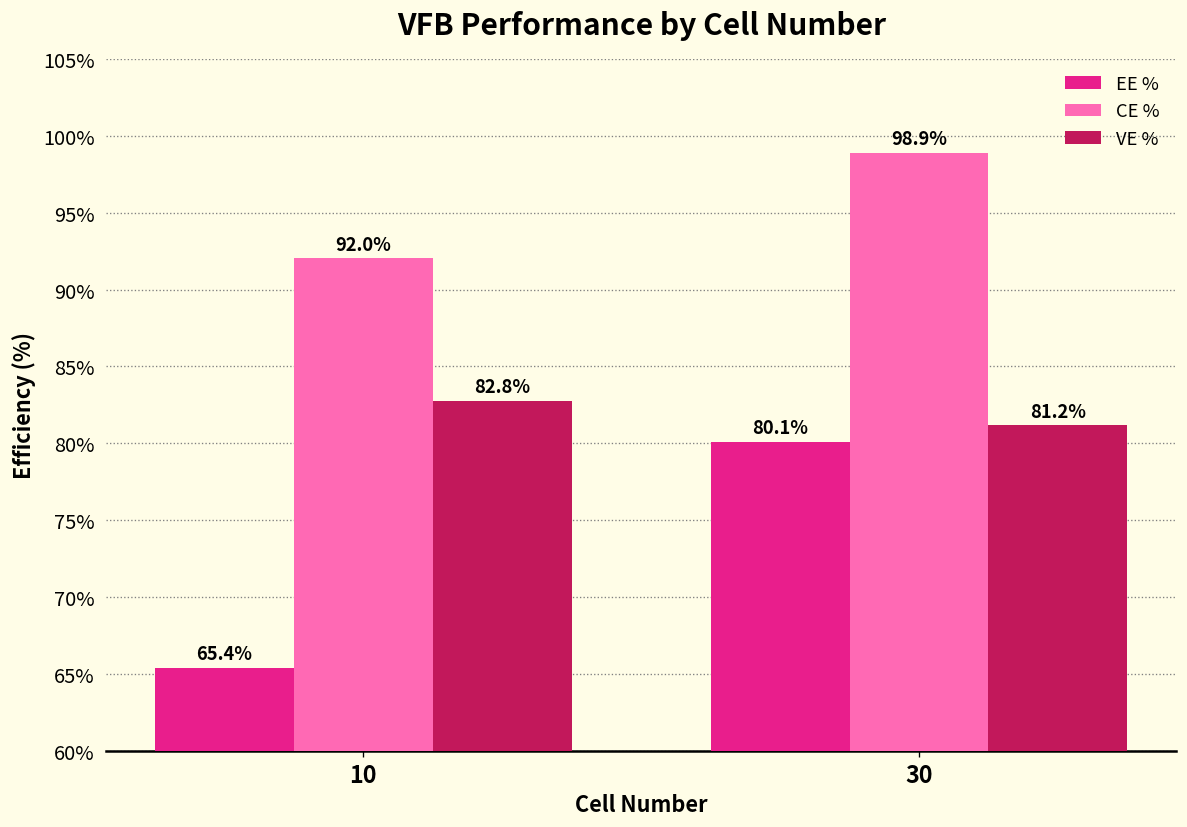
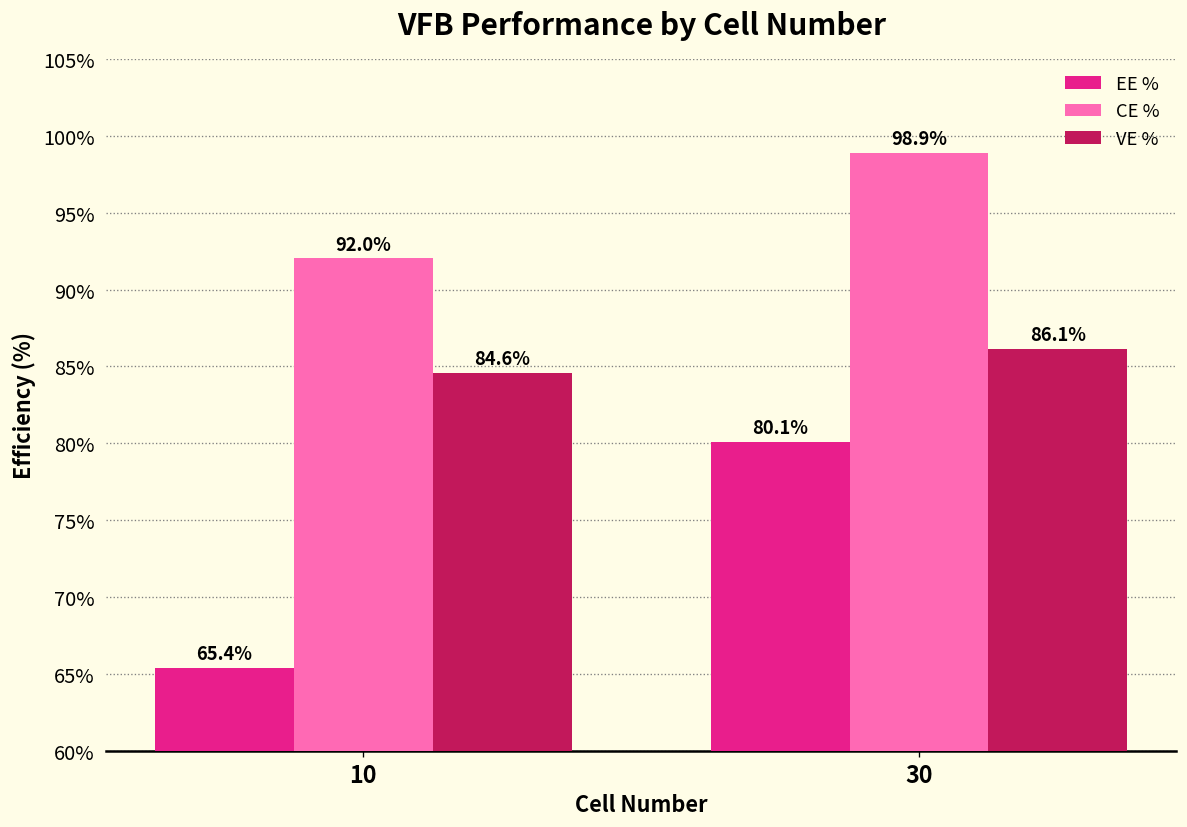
VE %, 10: 82.8% -> 84.6%
VE %, 30: 81.2% -> 86.1%
